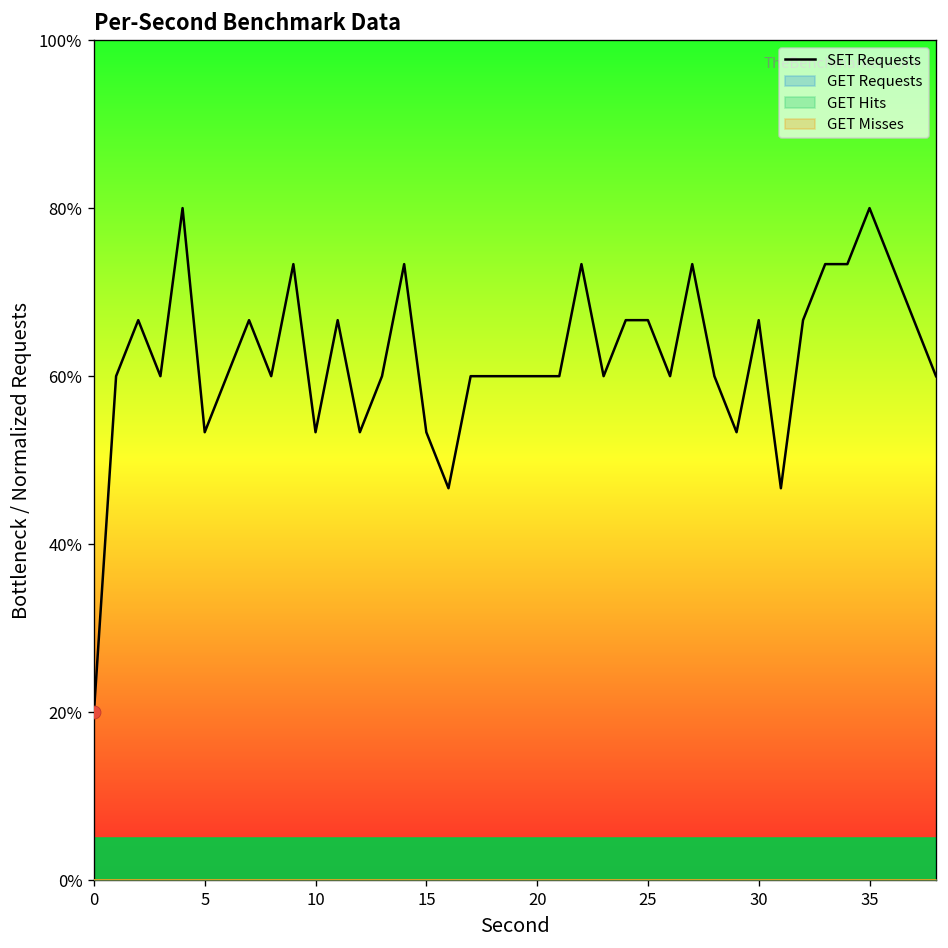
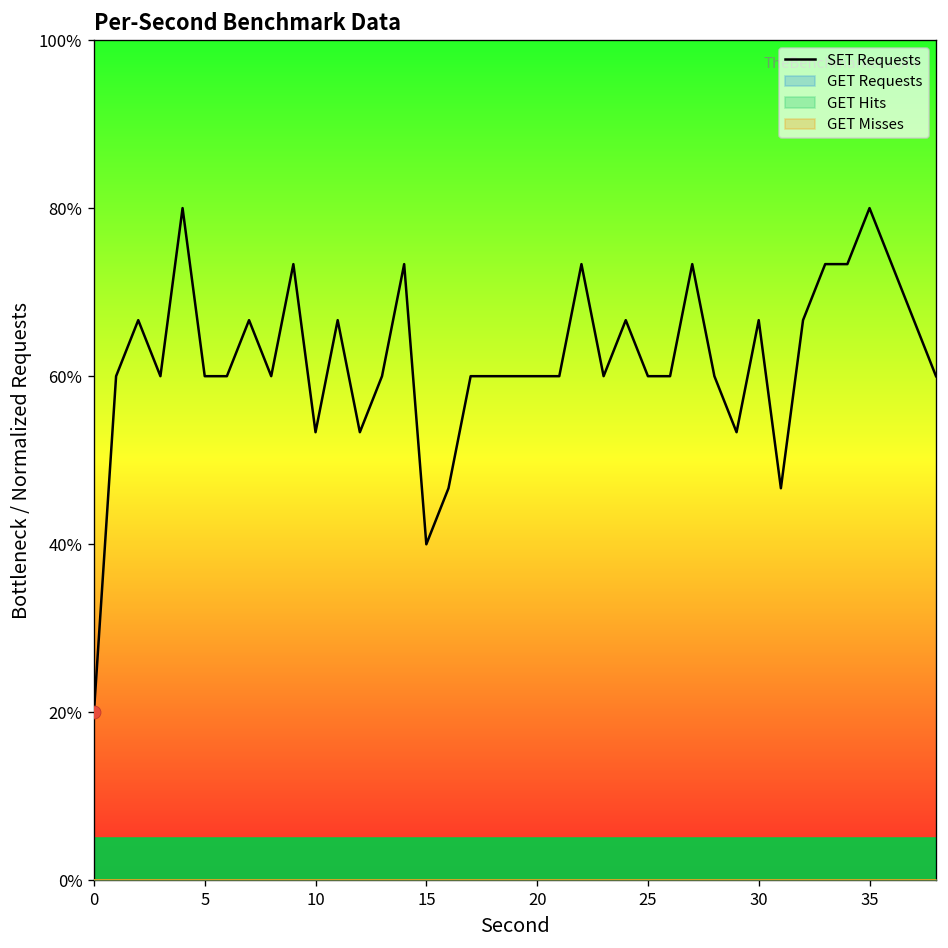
SET Requests, 5: 53% -> 60%
SET Requests, 15: 53% -> 40%
SET Requests, 25: 67% -> 60%
